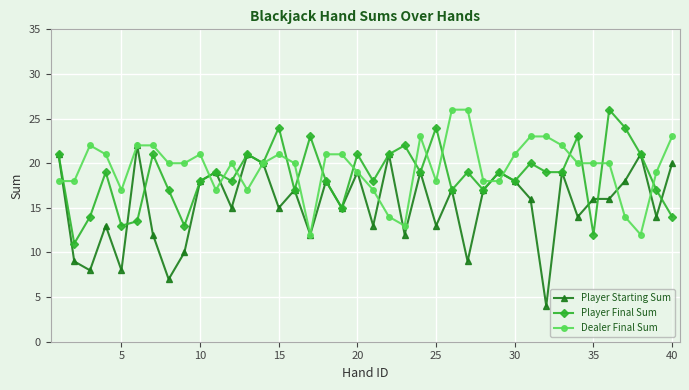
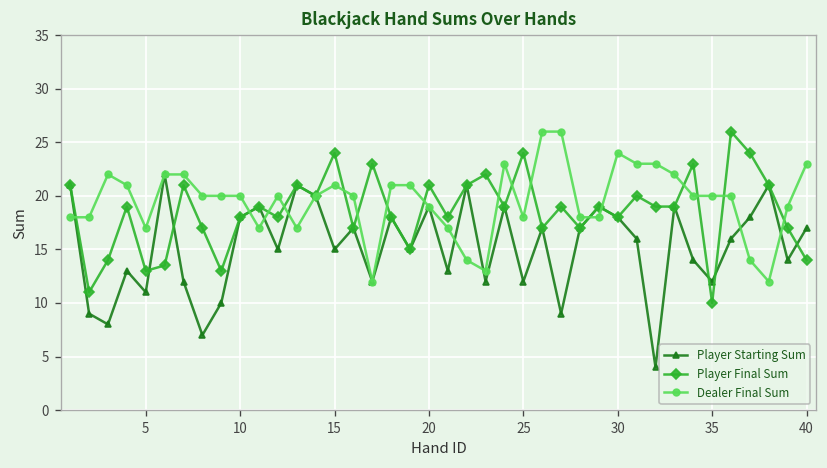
Player Starting Sum, 5: 8 -> 11
Dealer Final Sum, 10: 21 -> 20
Player Starting Sum, 25: 13 -> 12
Dealer Final Sum, 30: 21 -> 24
Player Starting Sum, 35: 16 -> 12
Player Final Sum, 35: 12 -> 10
Player Starting Sum, 40: 20 -> 17
